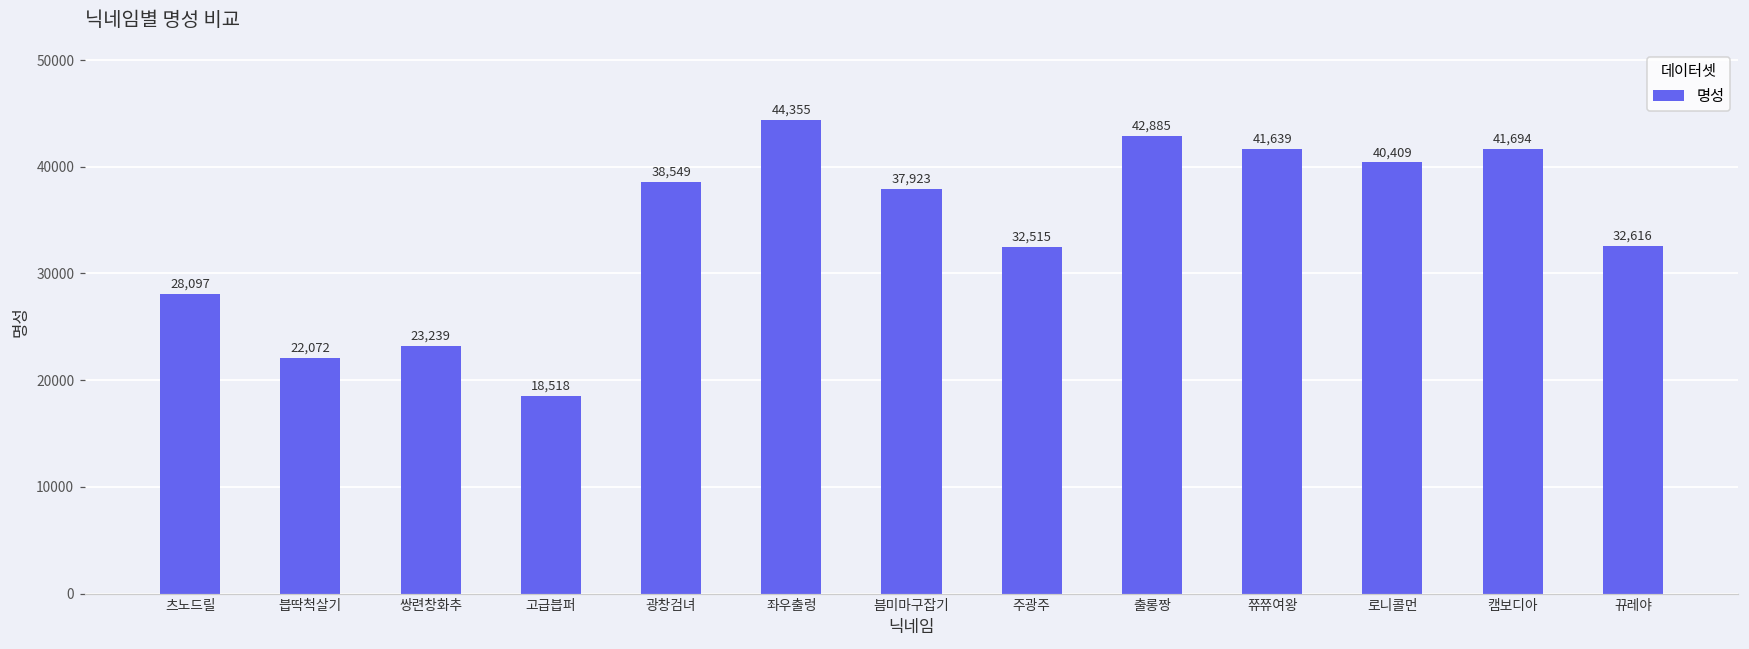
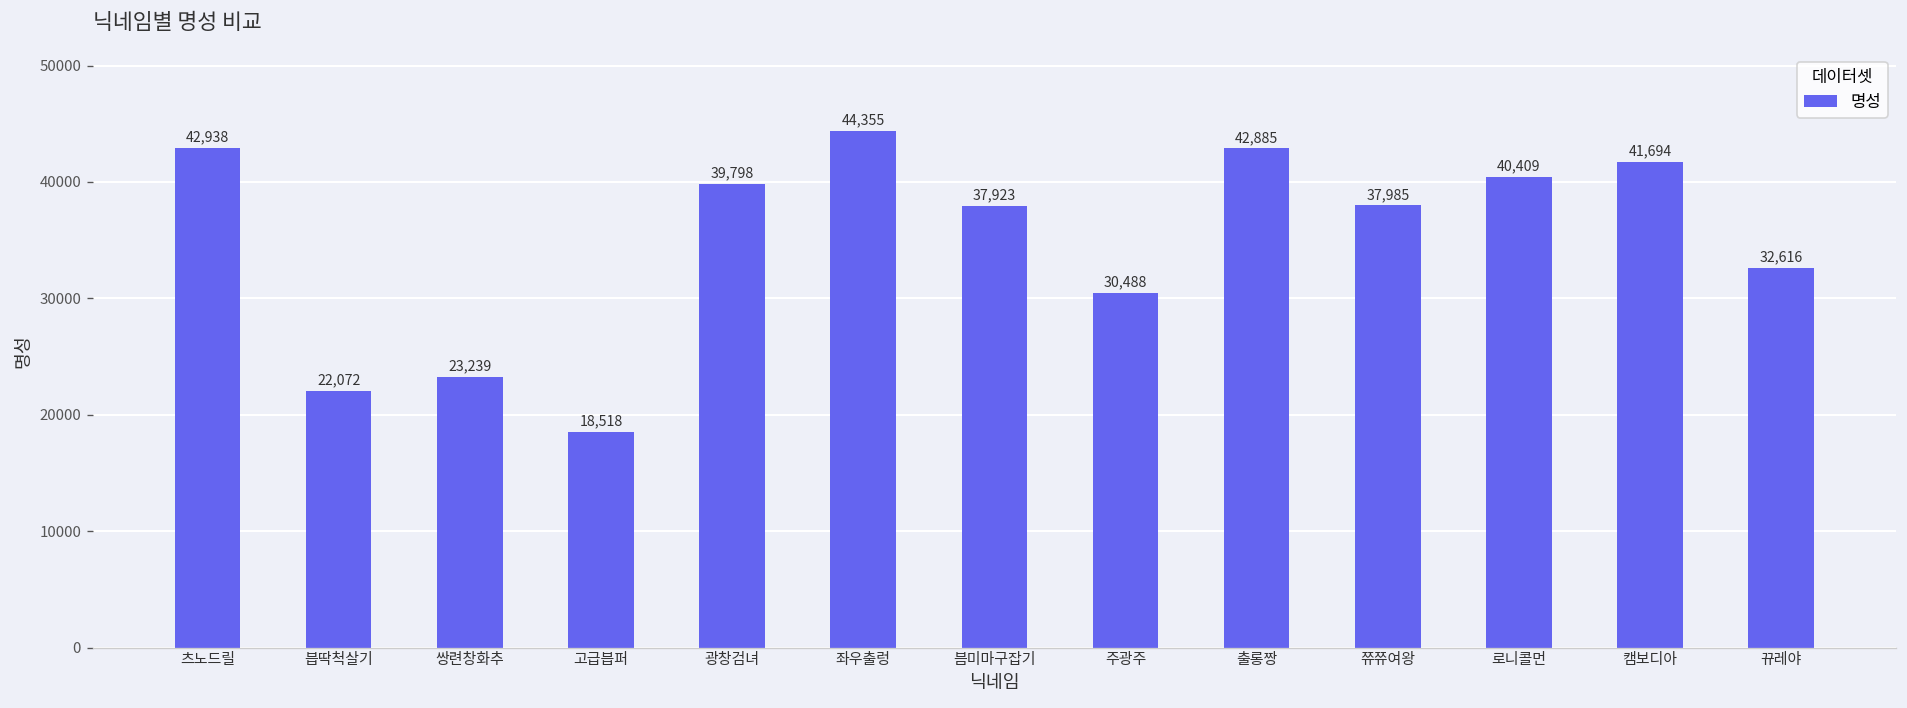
츠노드릴: 28,097 -> 42,938
광창검녀: 38,549 -> 39,798
주광주: 32,515 -> 30,488
쮸쮸여왕: 41,639 -> 37,985
